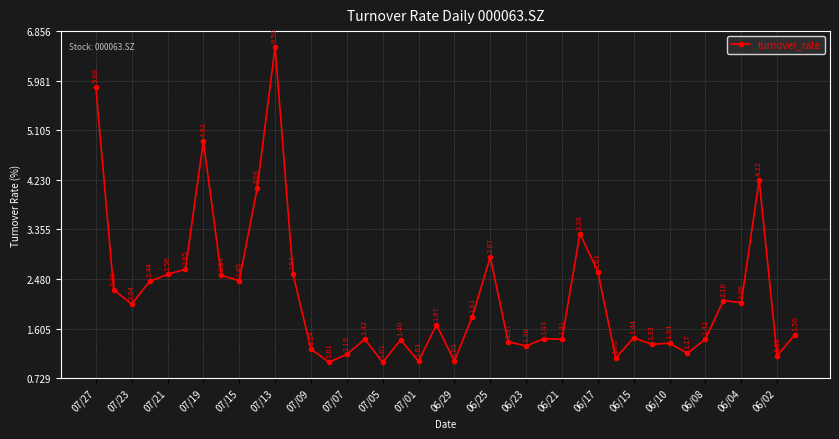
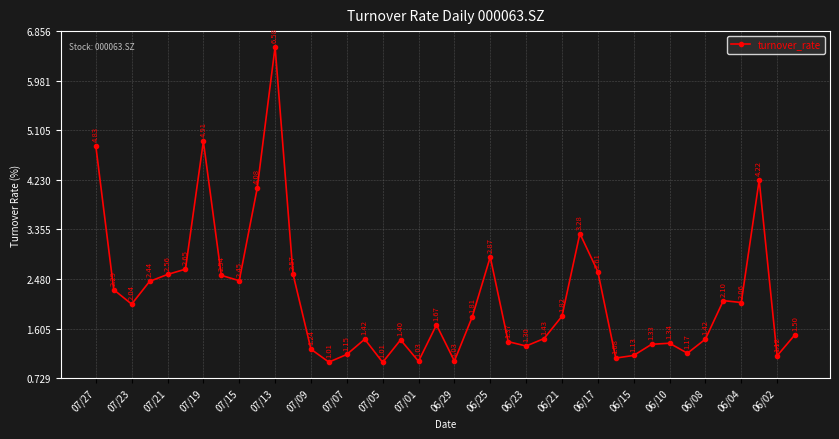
07/27: 5.88 -> 4.83
06/21: 1.41 -> 1.82
06/15: 1.44 -> 1.13
